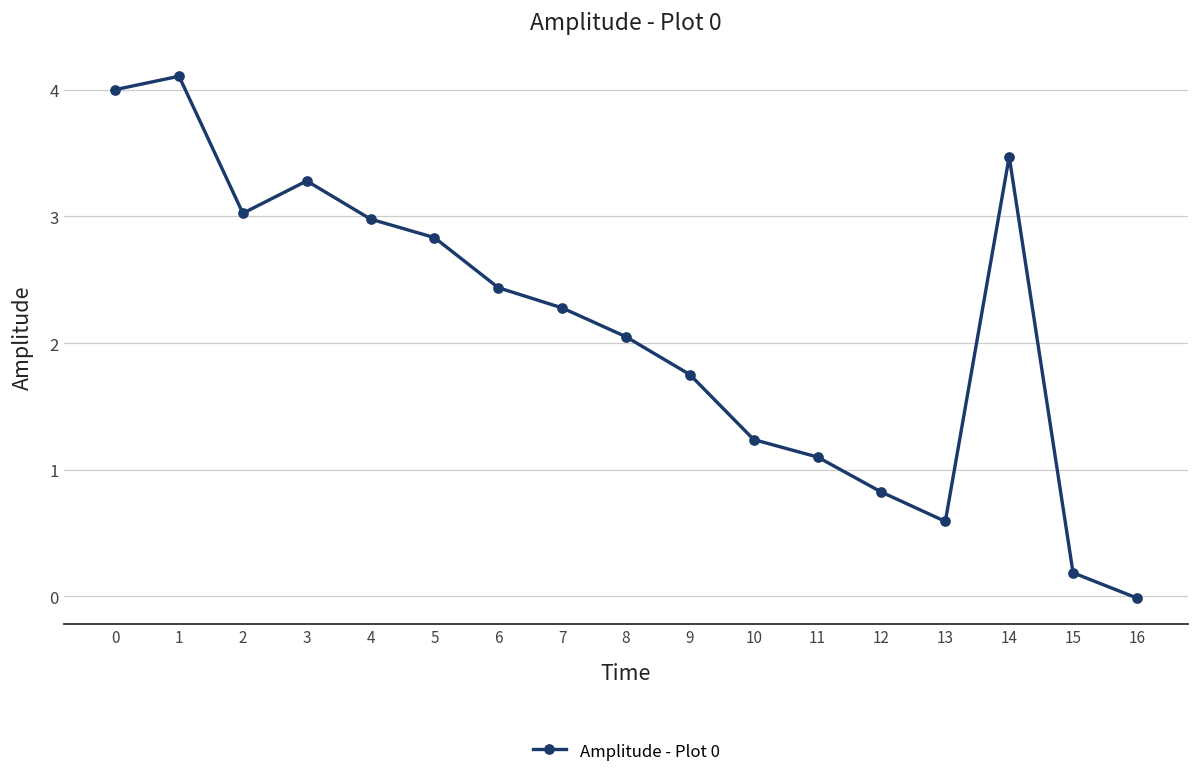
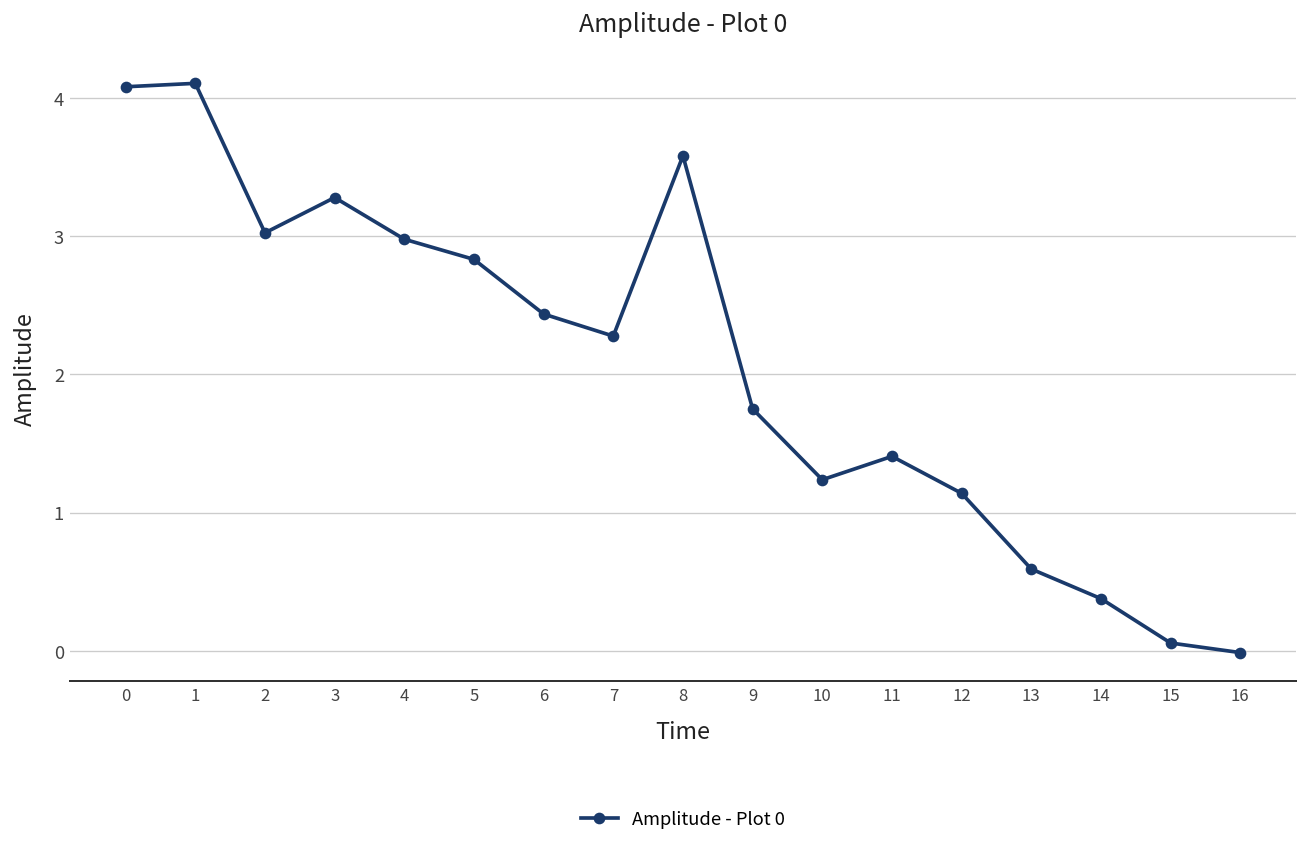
0: 4.00 -> 4.08
8: 2.05 -> 3.58
11: 1.10 -> 1.41
12: 0.82 -> 1.14
14: 3.47 -> 0.38
15: 0.19 -> 0.06
